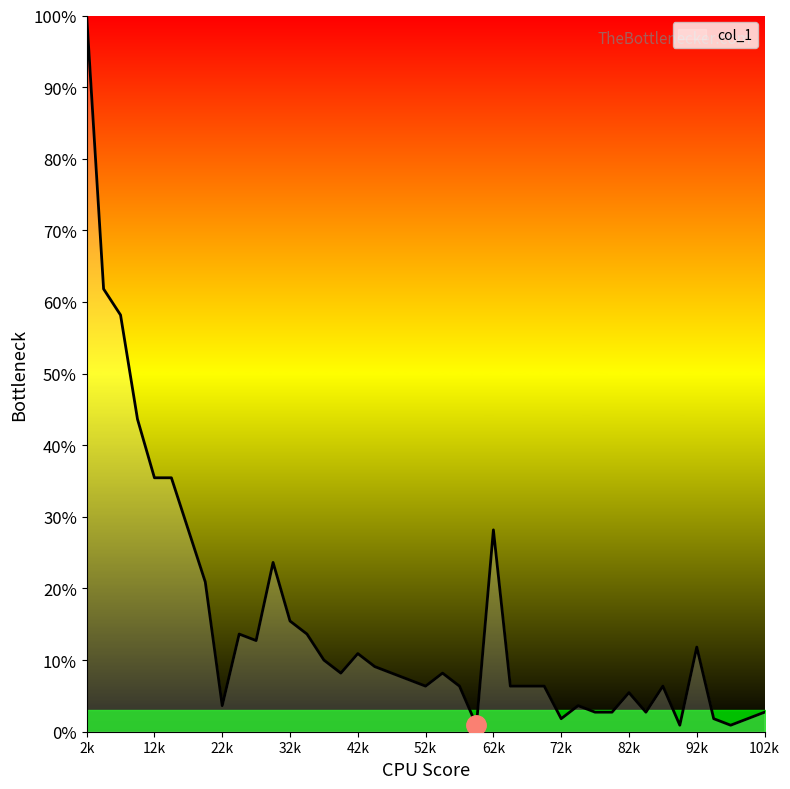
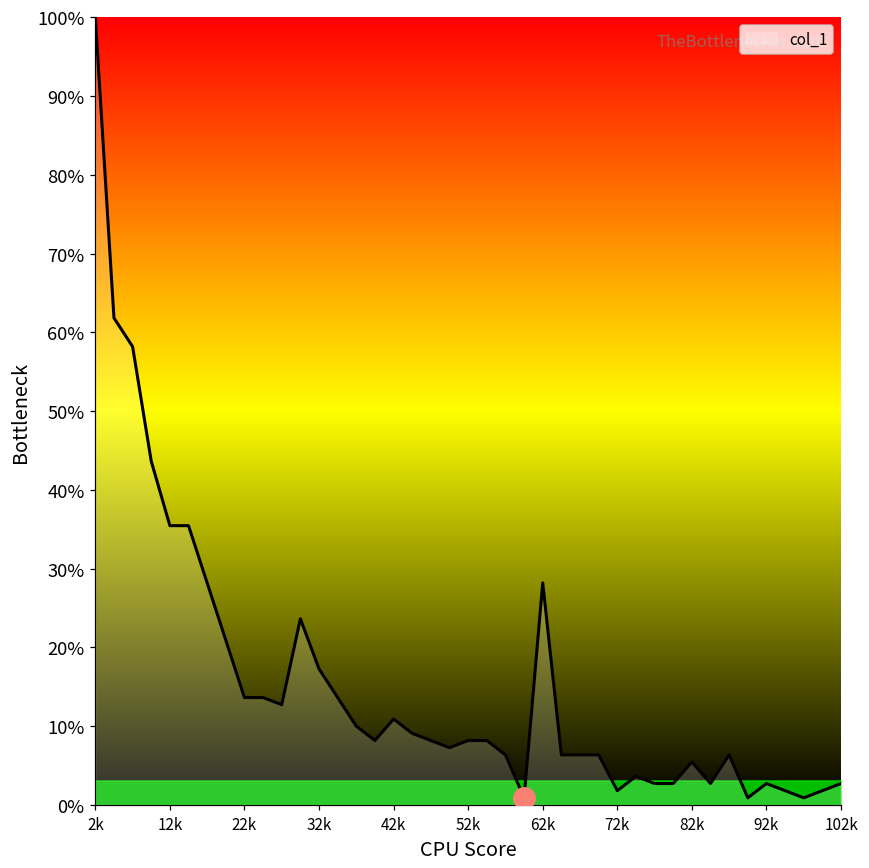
col_1, 22k: 4% -> 14%
col_1, 32k: 15% -> 17%
col_1, 52k: 6% -> 8%
col_1, 92k: 12% -> 3%
